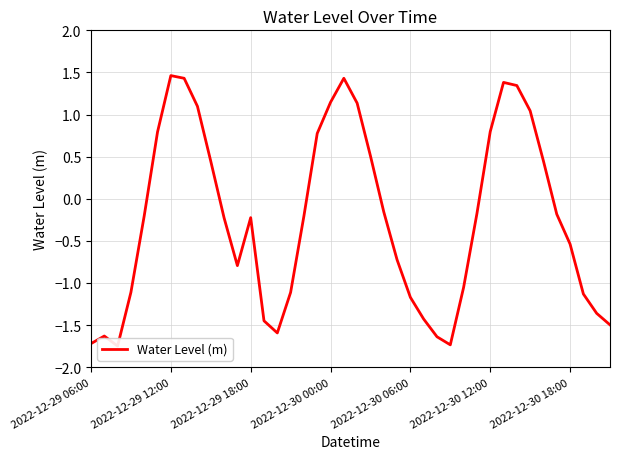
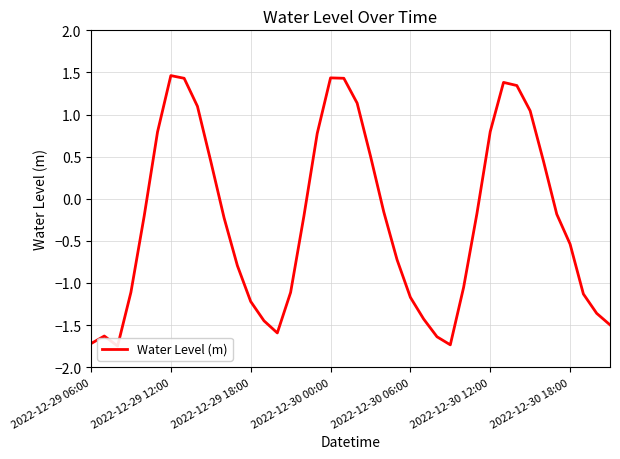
2022-12-29 18:00: -0.2 -> -1.2
2022-12-30 00:00: 1.1 -> 1.4
